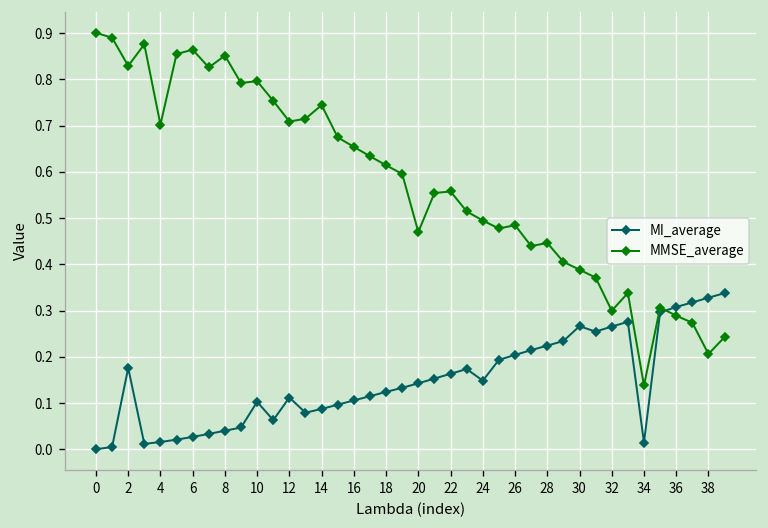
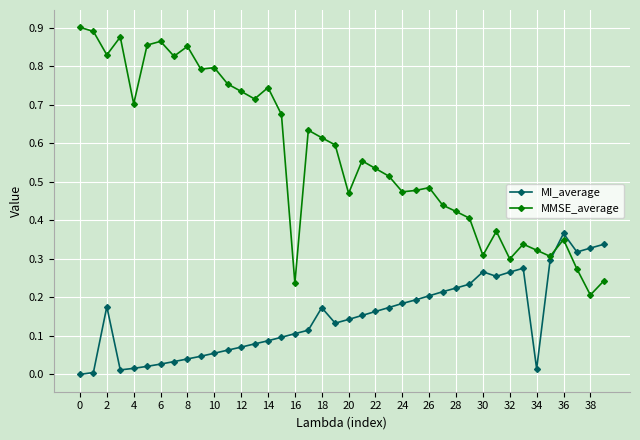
MI_average, 10: 0.10 -> 0.05
MI_average, 12: 0.11 -> 0.07
MMSE_average, 12: 0.71 -> 0.73
MMSE_average, 16: 0.65 -> 0.24
MI_average, 18: 0.12 -> 0.17
MMSE_average, 22: 0.56 -> 0.53
MI_average, 24: 0.15 -> 0.18
MMSE_average, 24: 0.49 -> 0.47
MMSE_average, 28: 0.45 -> 0.42
MMSE_average, 30: 0.39 -> 0.31
MMSE_average, 34: 0.14 -> 0.32
MI_average, 36: 0.31 -> 0.37
MMSE_average, 36: 0.29 -> 0.35
